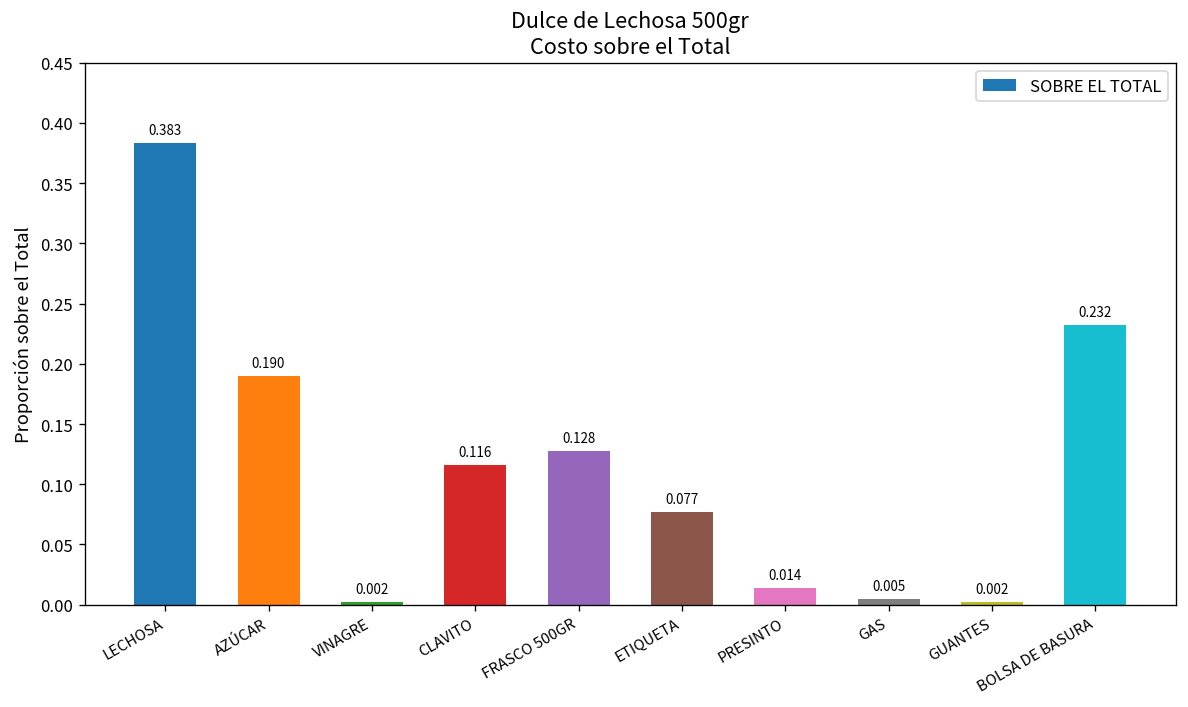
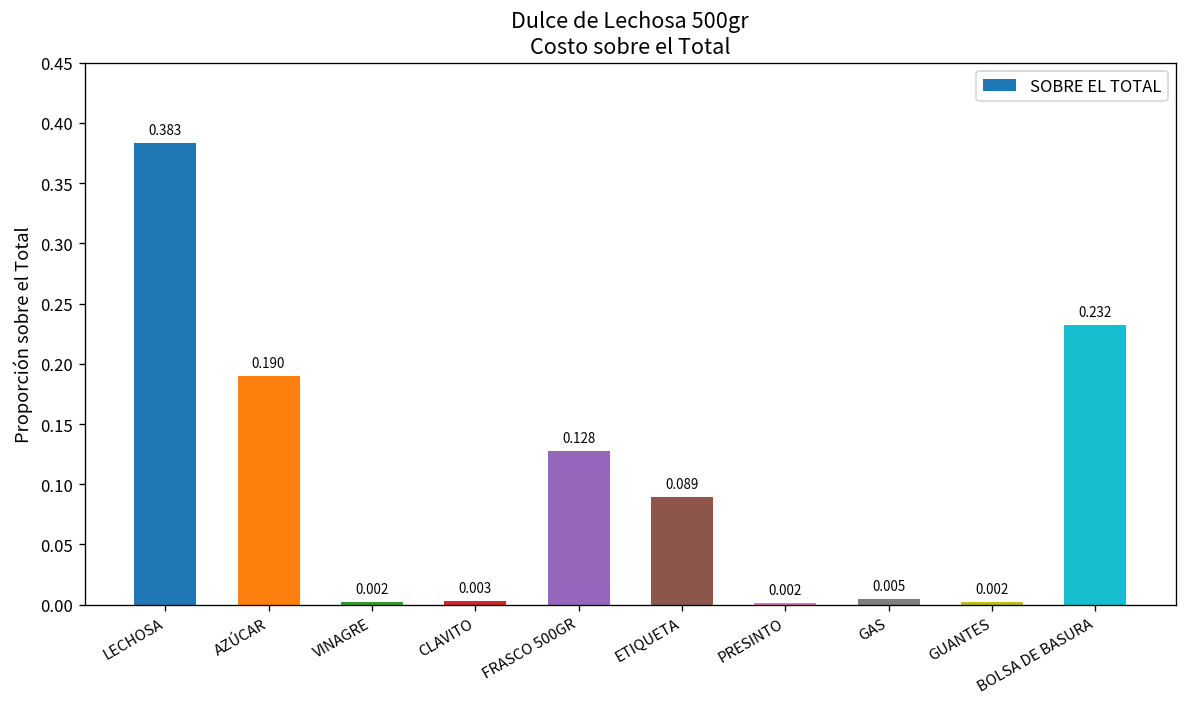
CLAVITO: 0.116 -> 0.003
ETIQUETA: 0.077 -> 0.089
PRESINTO: 0.014 -> 0.002
